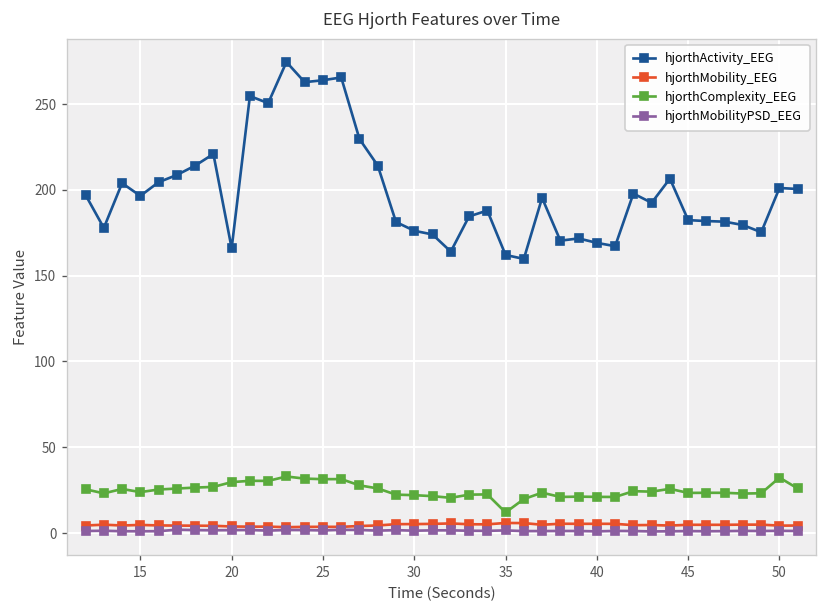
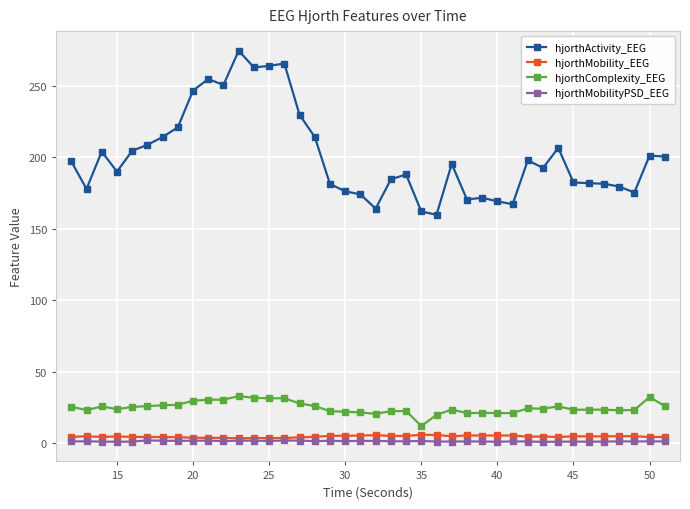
hjorthActivity_EEG, 15: 197 -> 190
hjorthActivity_EEG, 20: 166 -> 247
